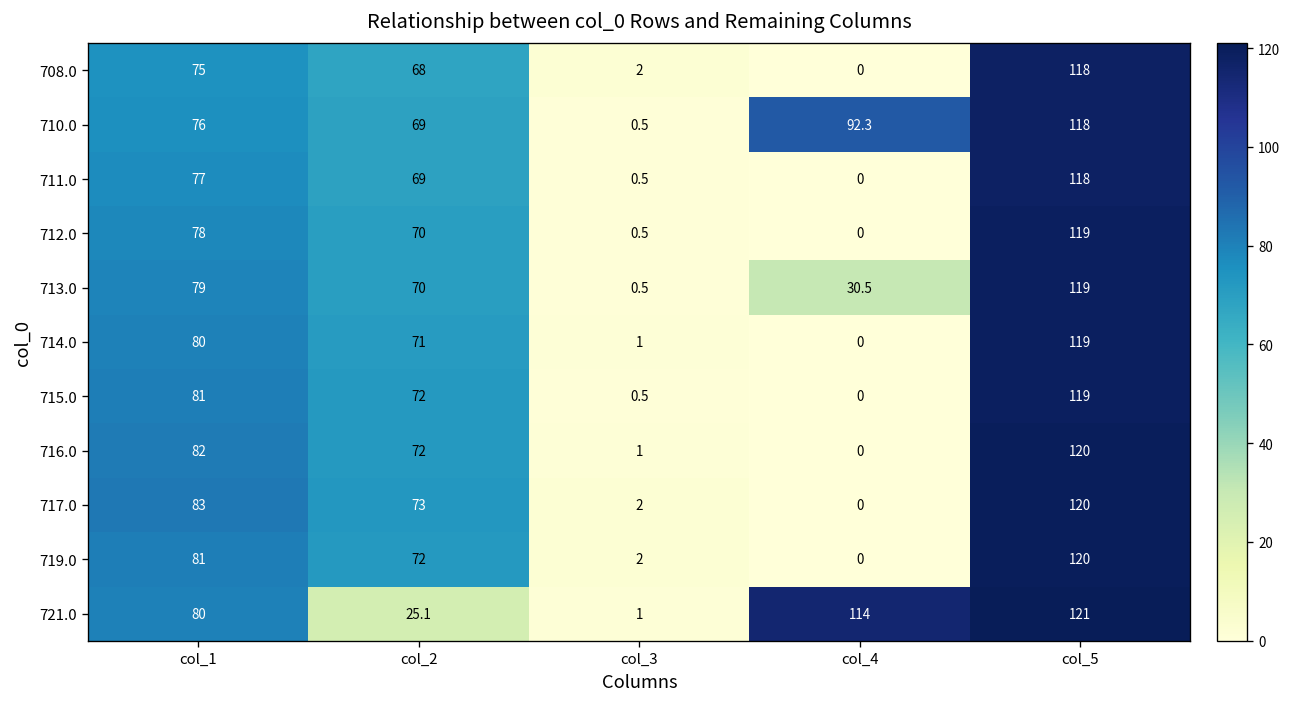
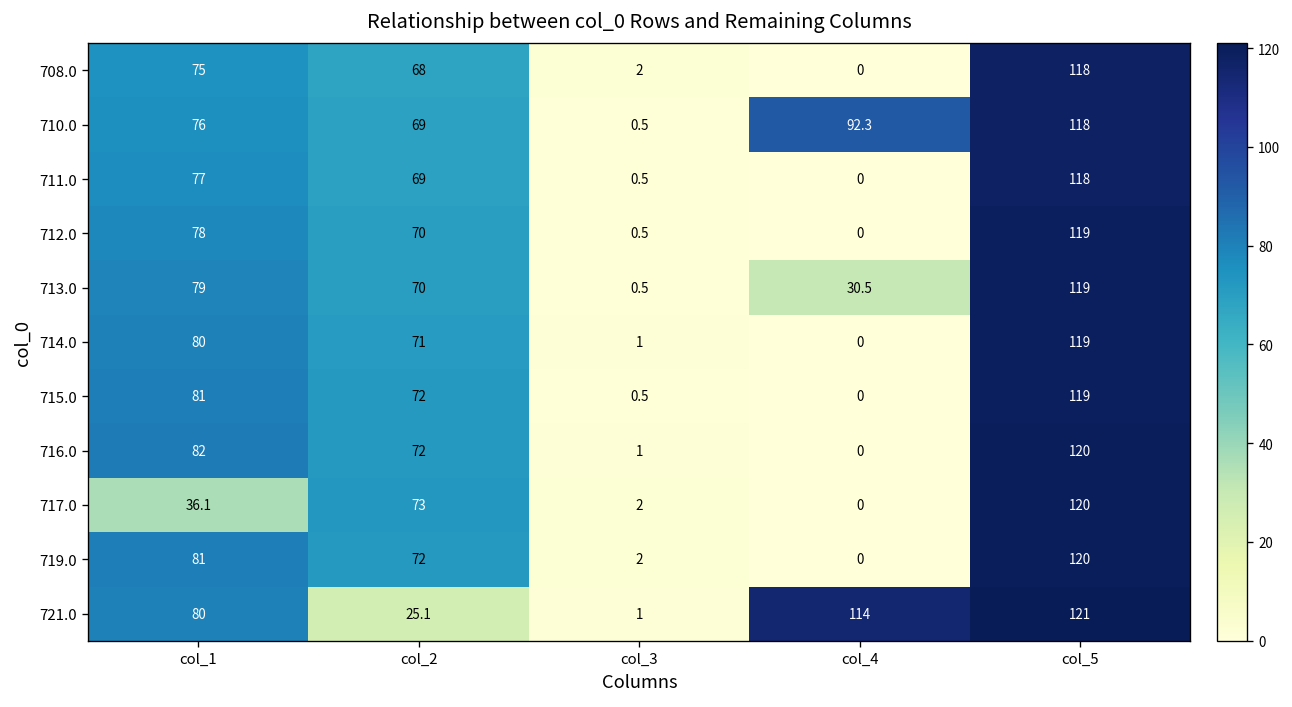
717.0, col_1: 83 -> 36.1
